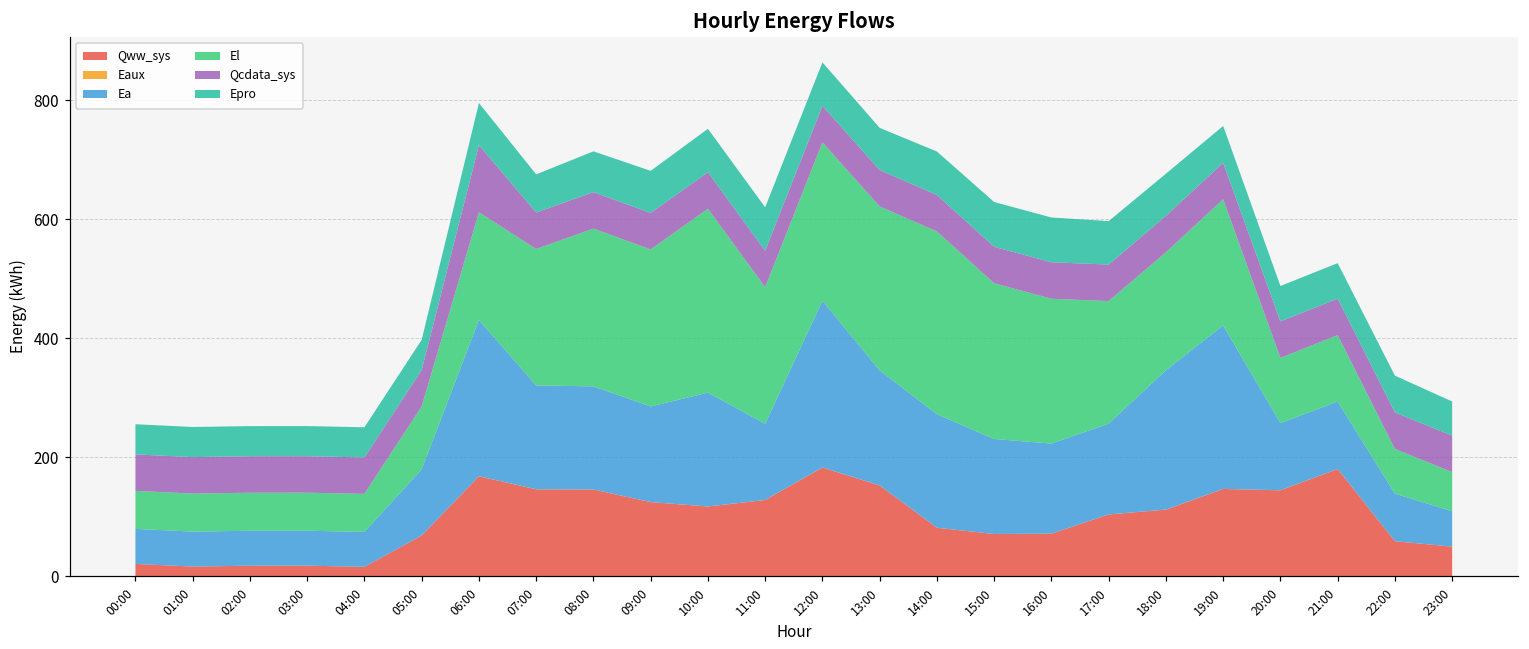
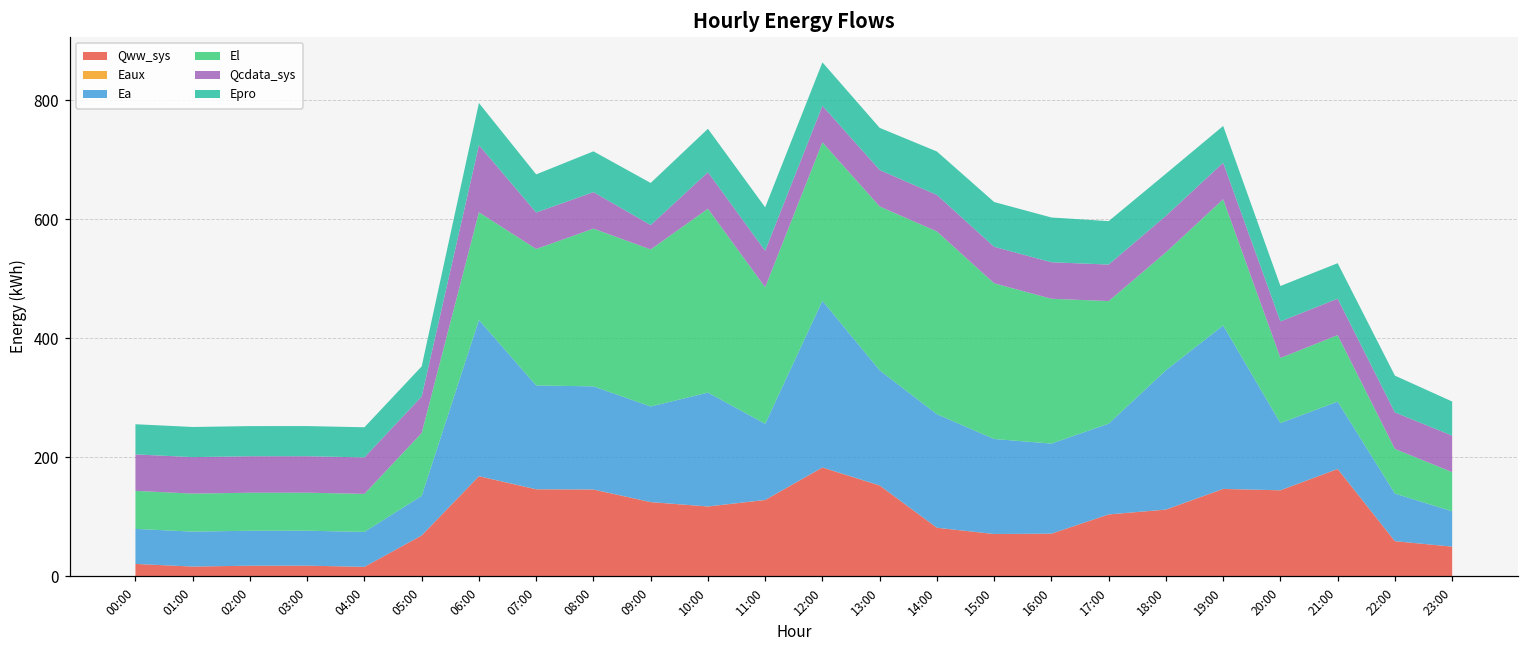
Ea, 05:00: 110 -> 70
Qcdata_sys, 09:00: 60 -> 40
